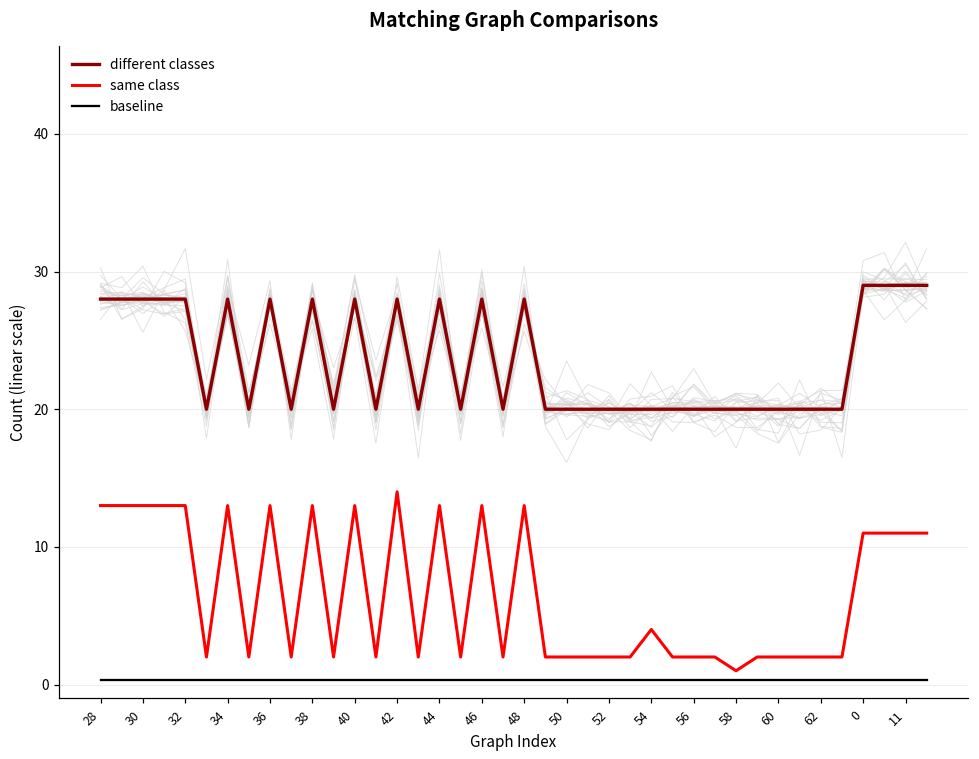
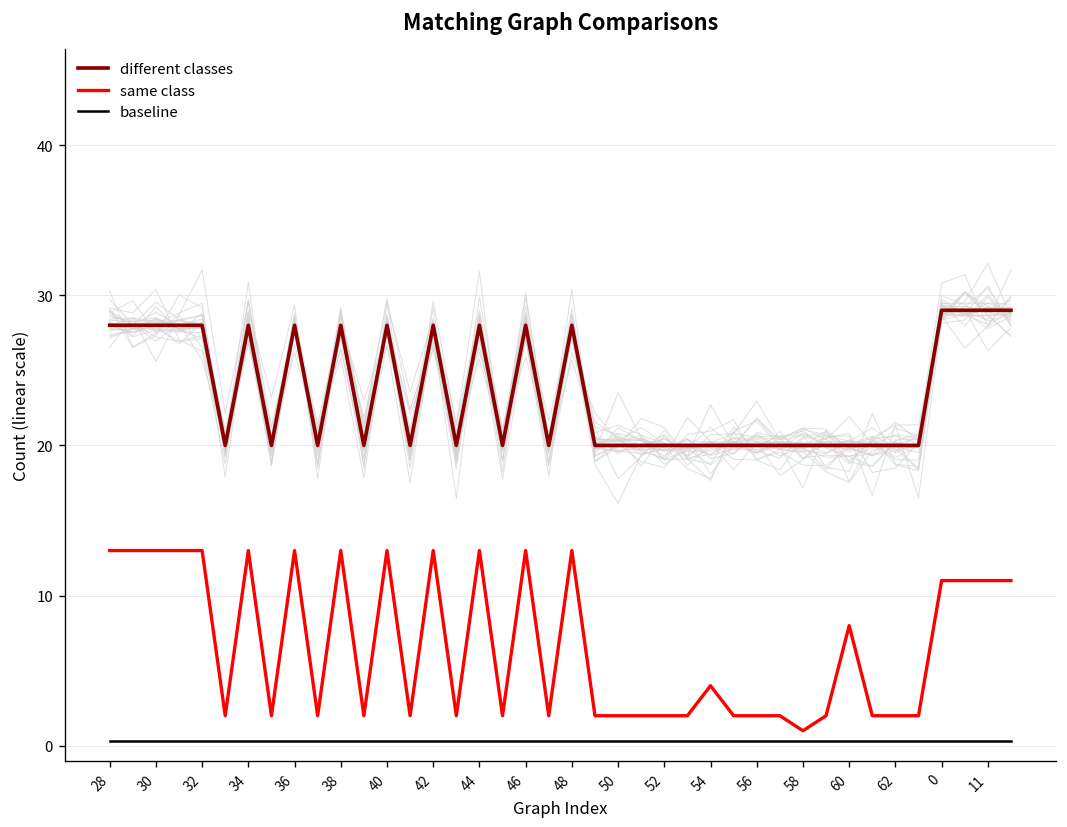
same class, 42: 14 -> 13
same class, 60: 2 -> 8
